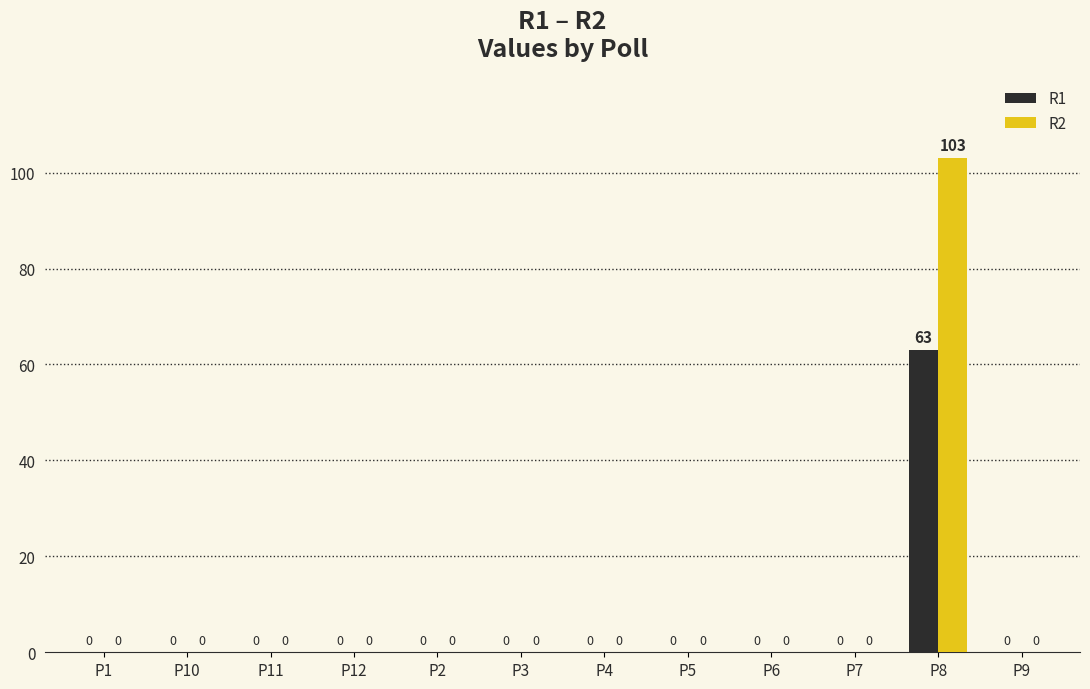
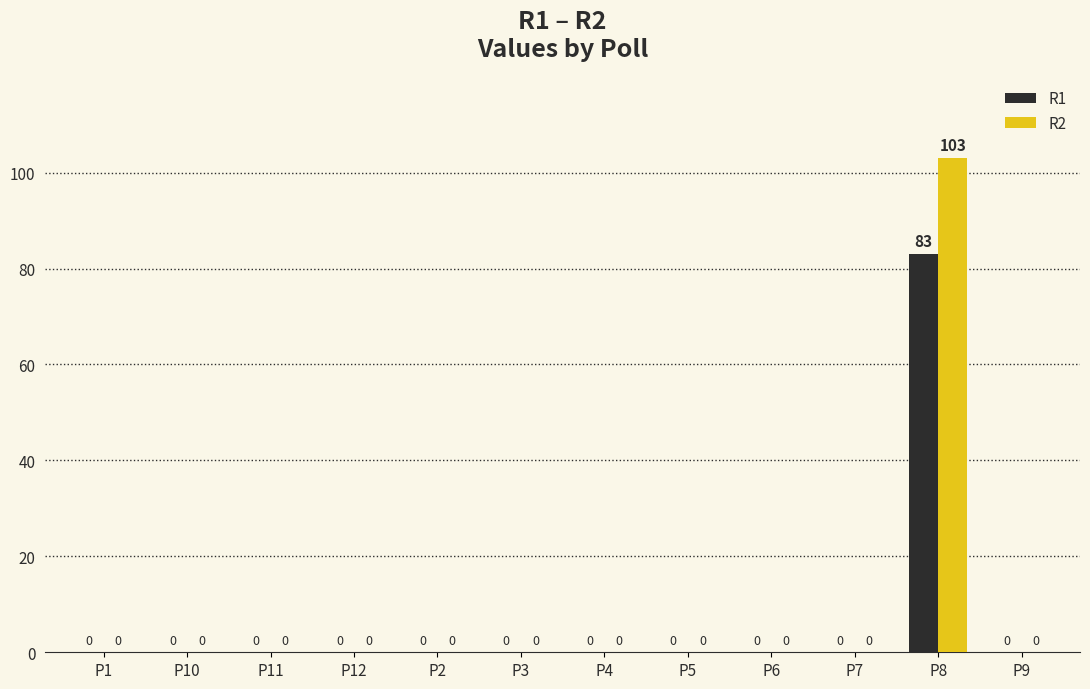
R1, P8: 63 -> 83
